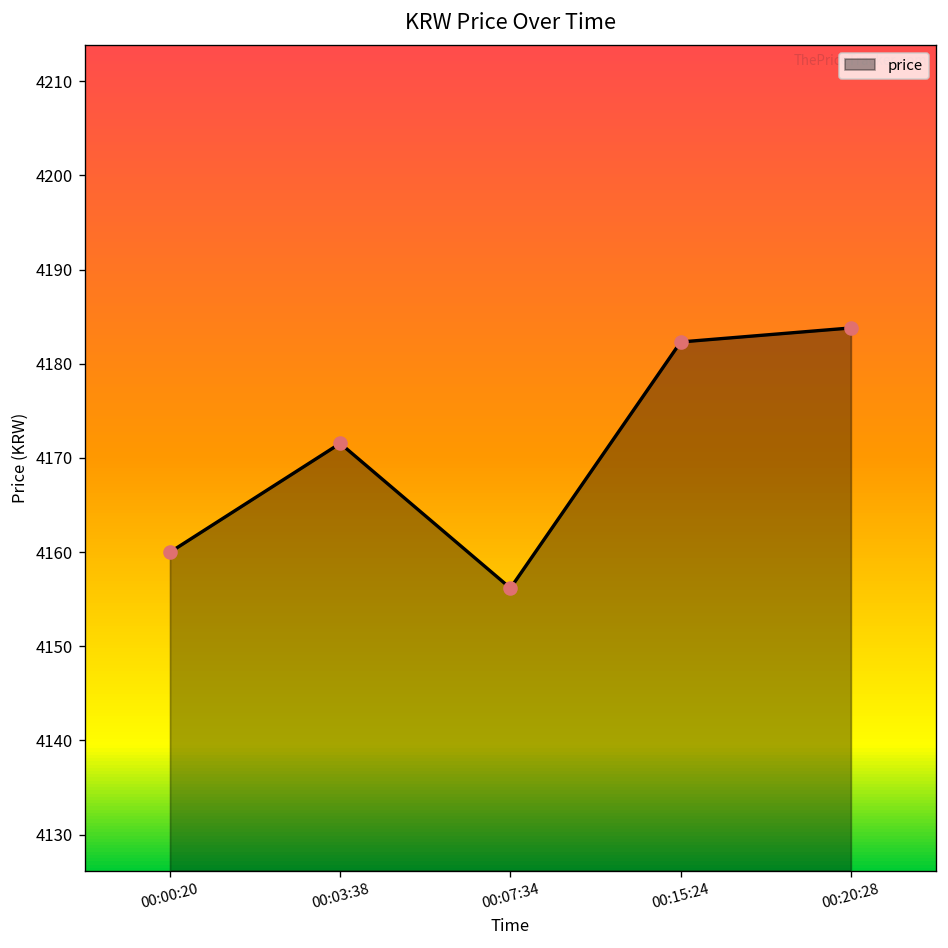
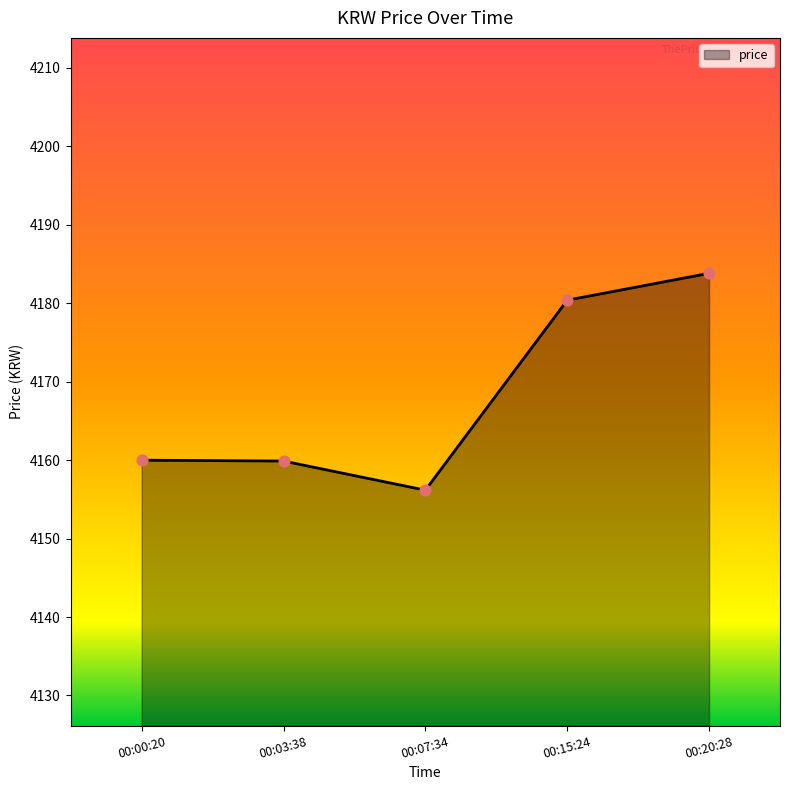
00:03:38: 4172 -> 4160
00:15:24: 4182 -> 4180
